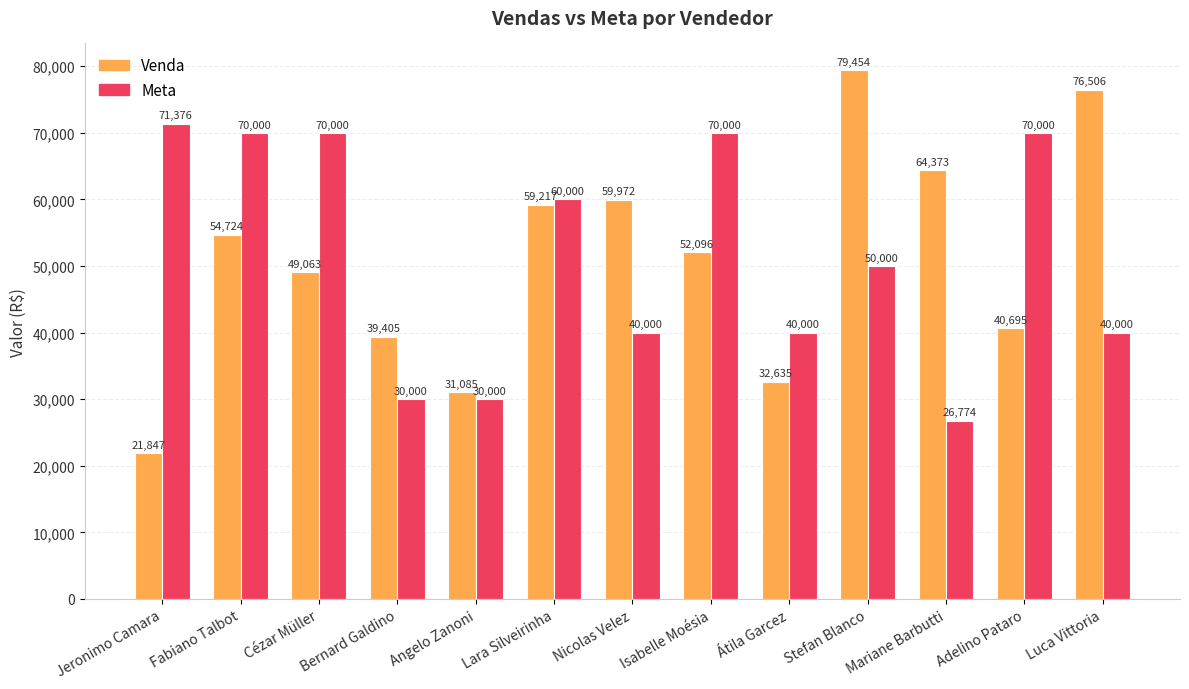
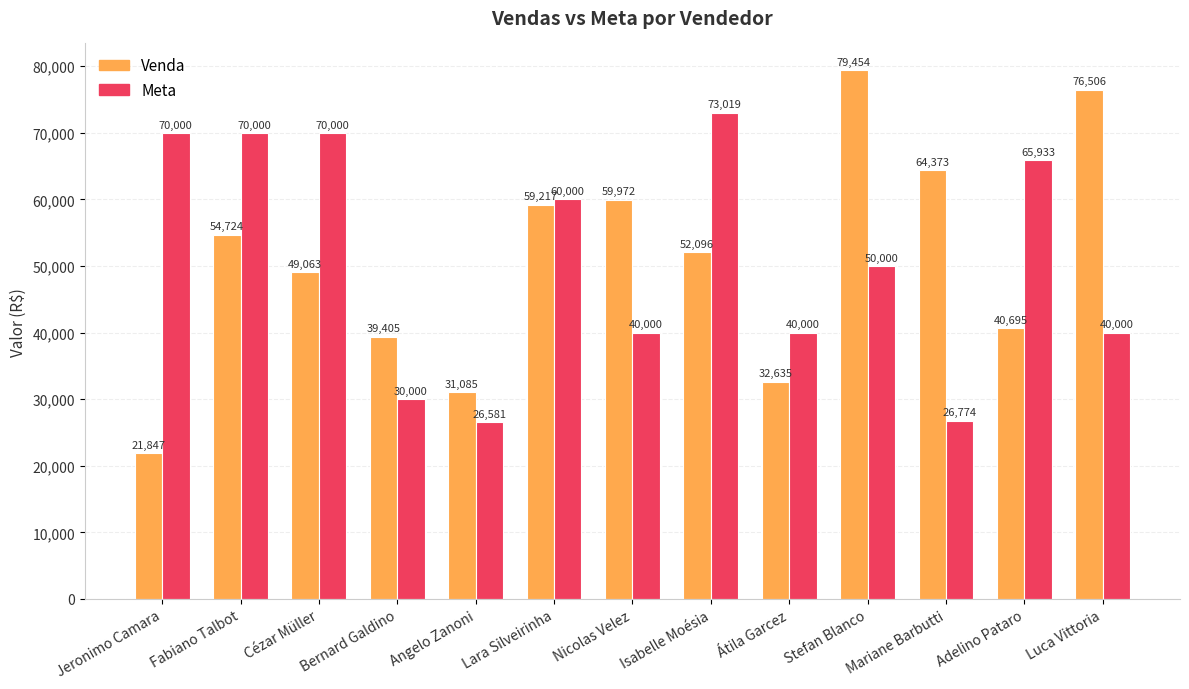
Meta, Jeronimo Camara: 71,376 -> 70,000
Meta, Angelo Zanoni: 30,000 -> 26,581
Meta, Isabelle Moésia: 70,000 -> 73,019
Meta, Adelino Pataro: 70,000 -> 65,933
